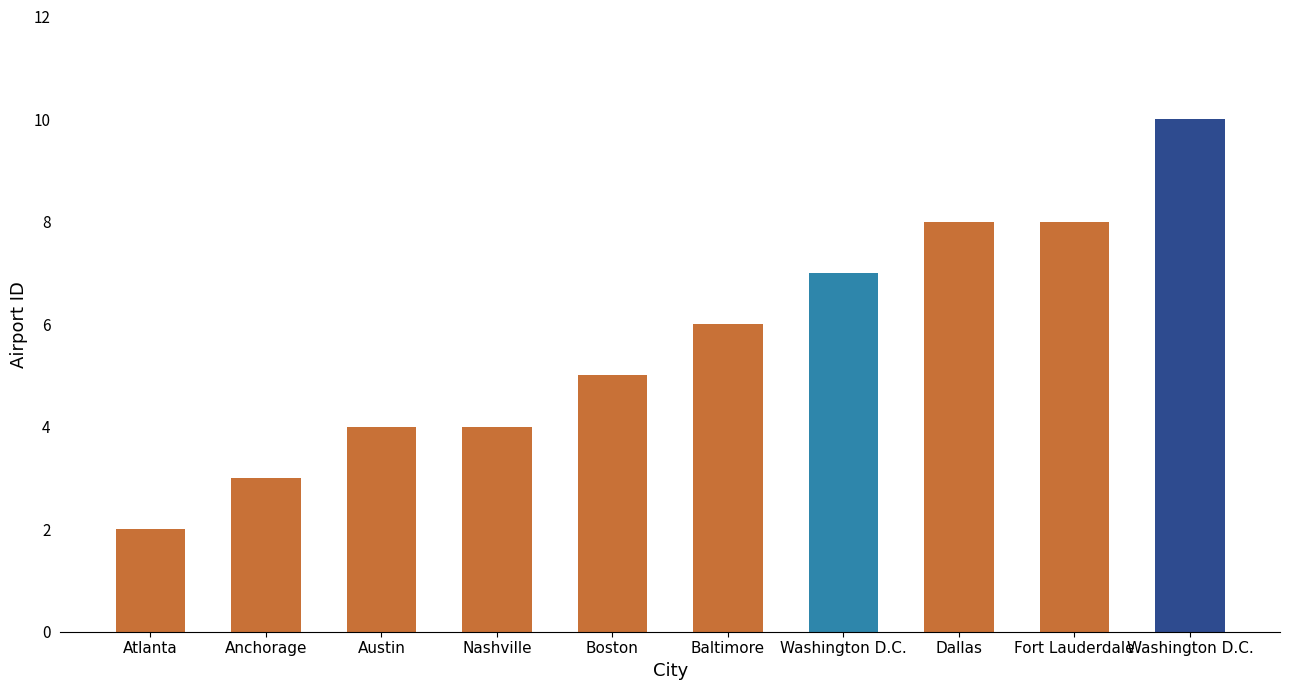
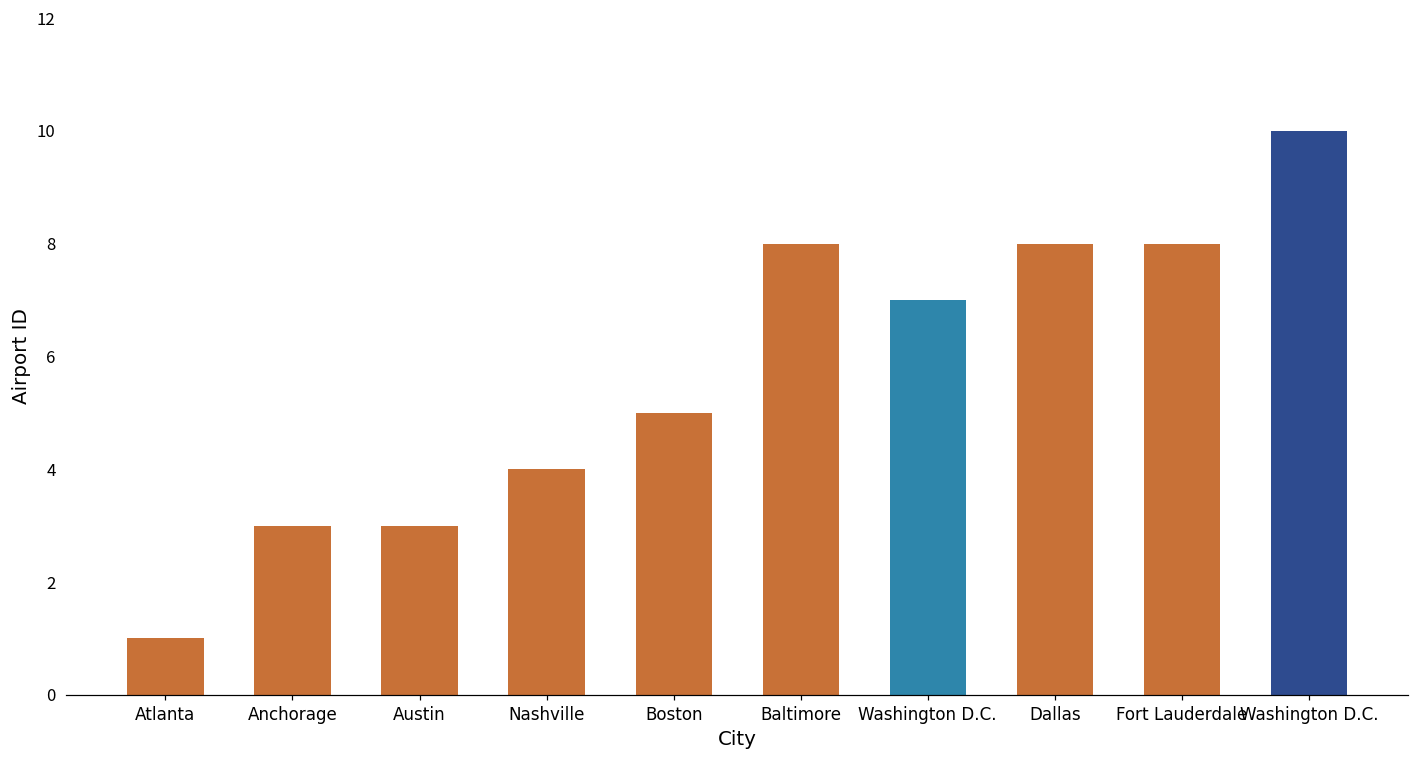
Atlanta: 2 -> 1
Austin: 4 -> 3
Baltimore: 6 -> 8
